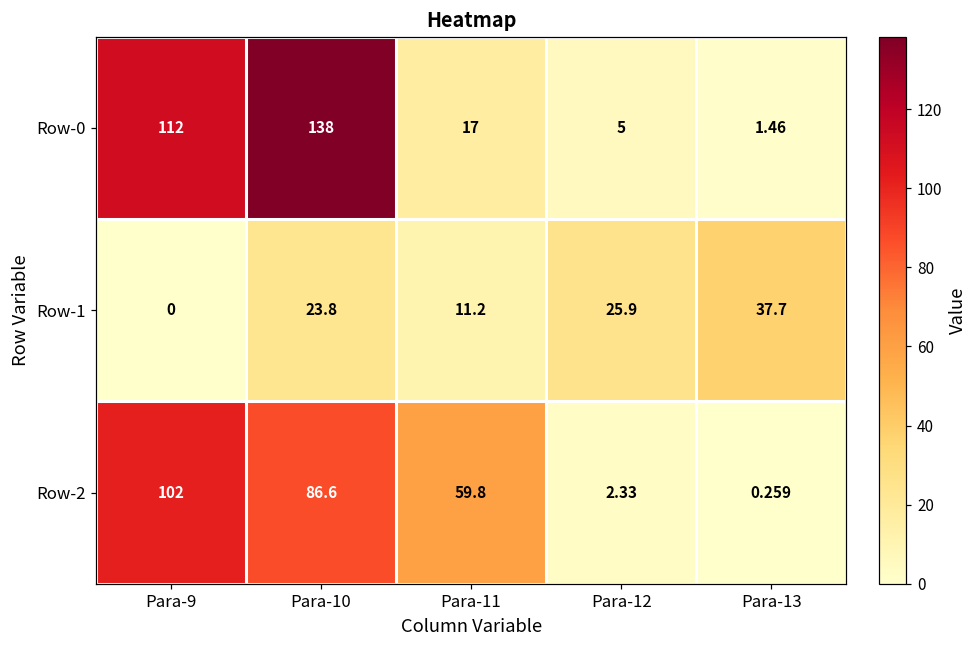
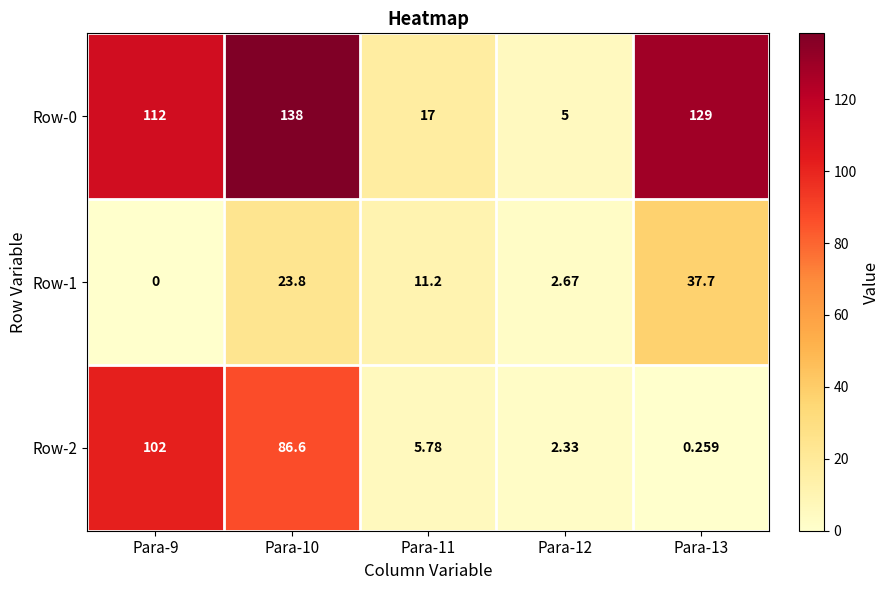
Row-0, Para-13: 1.46 -> 129
Row-1, Para-12: 25.9 -> 2.67
Row-2, Para-11: 59.8 -> 5.78
